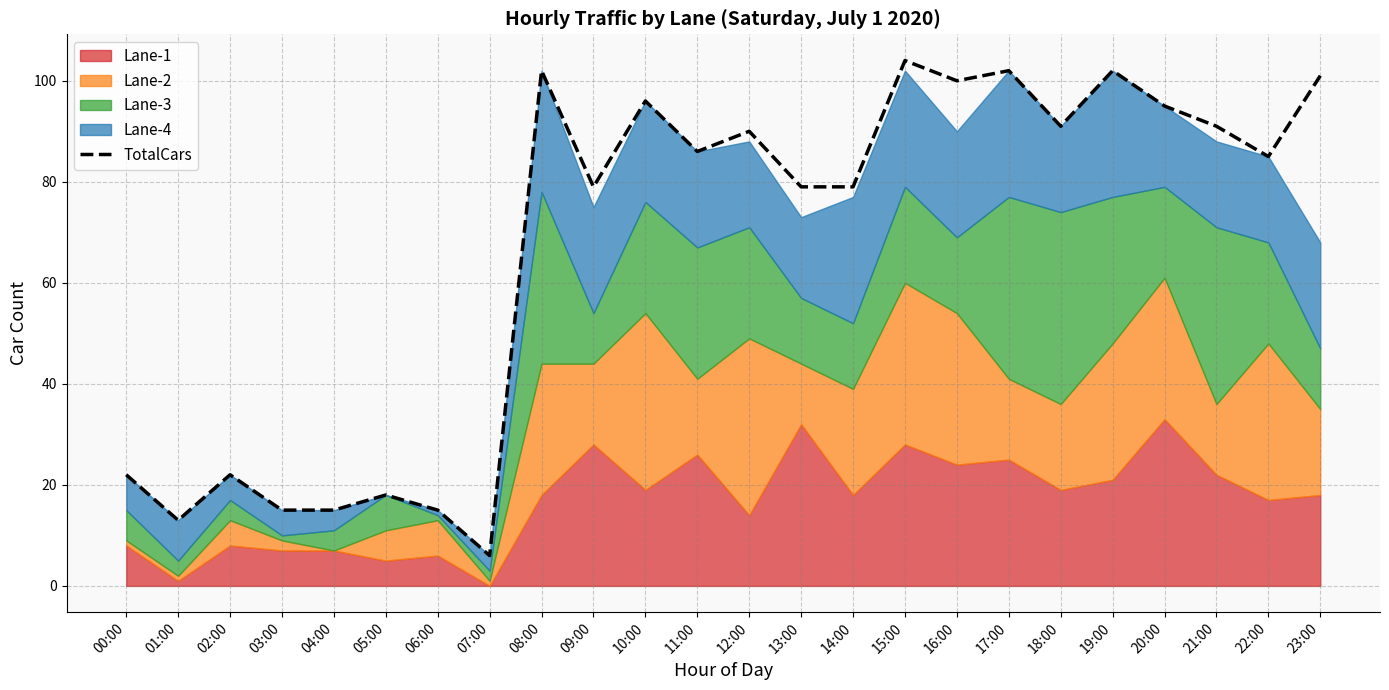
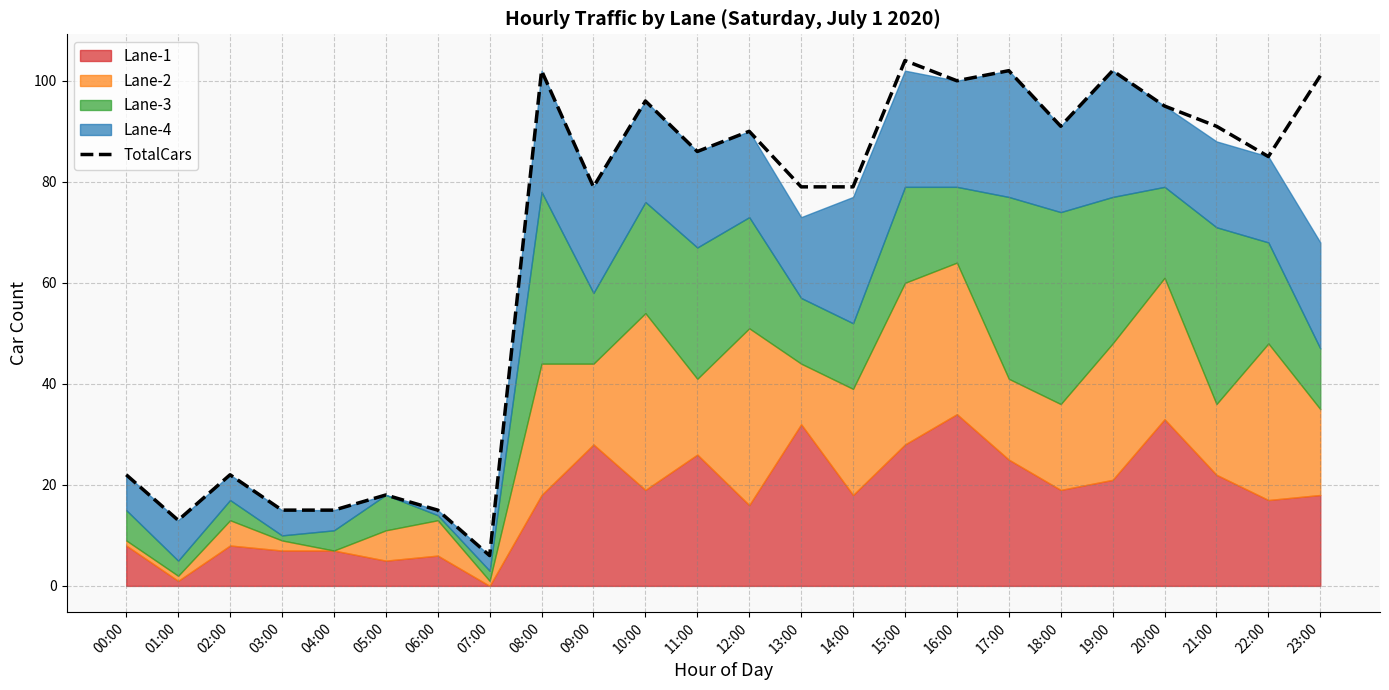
Lane-3, 09:00: 10 -> 14
Lane-1, 12:00: 14 -> 16
Lane-1, 16:00: 24 -> 34
